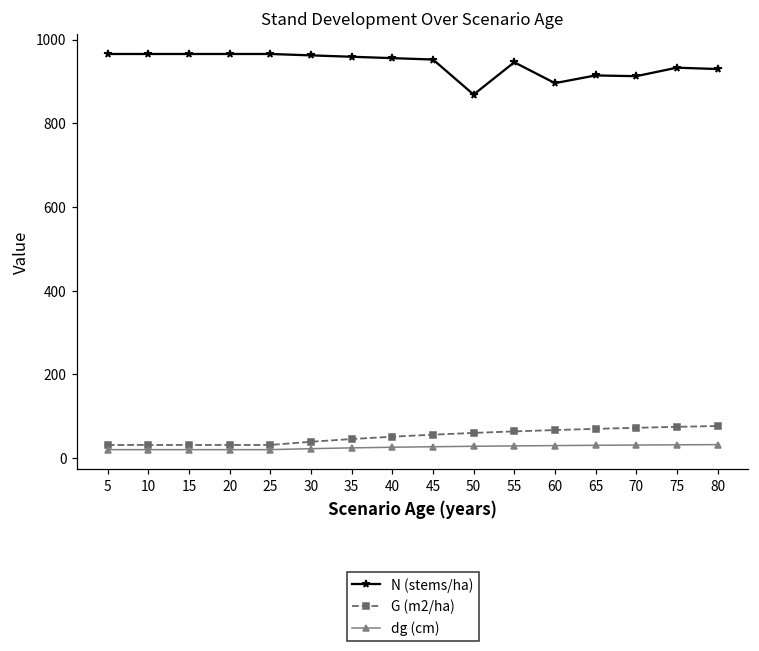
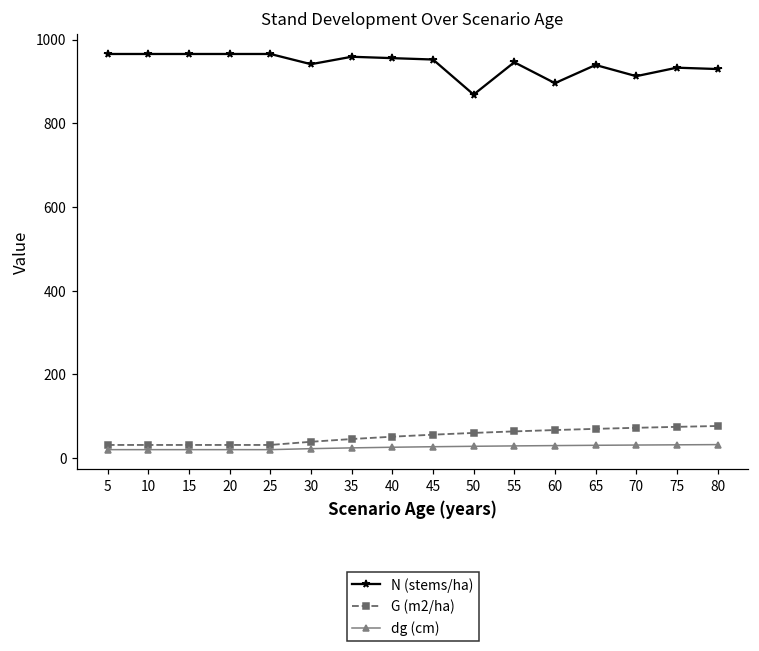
N (stems/ha), 30: 960 -> 940
N (stems/ha), 65: 910 -> 940
